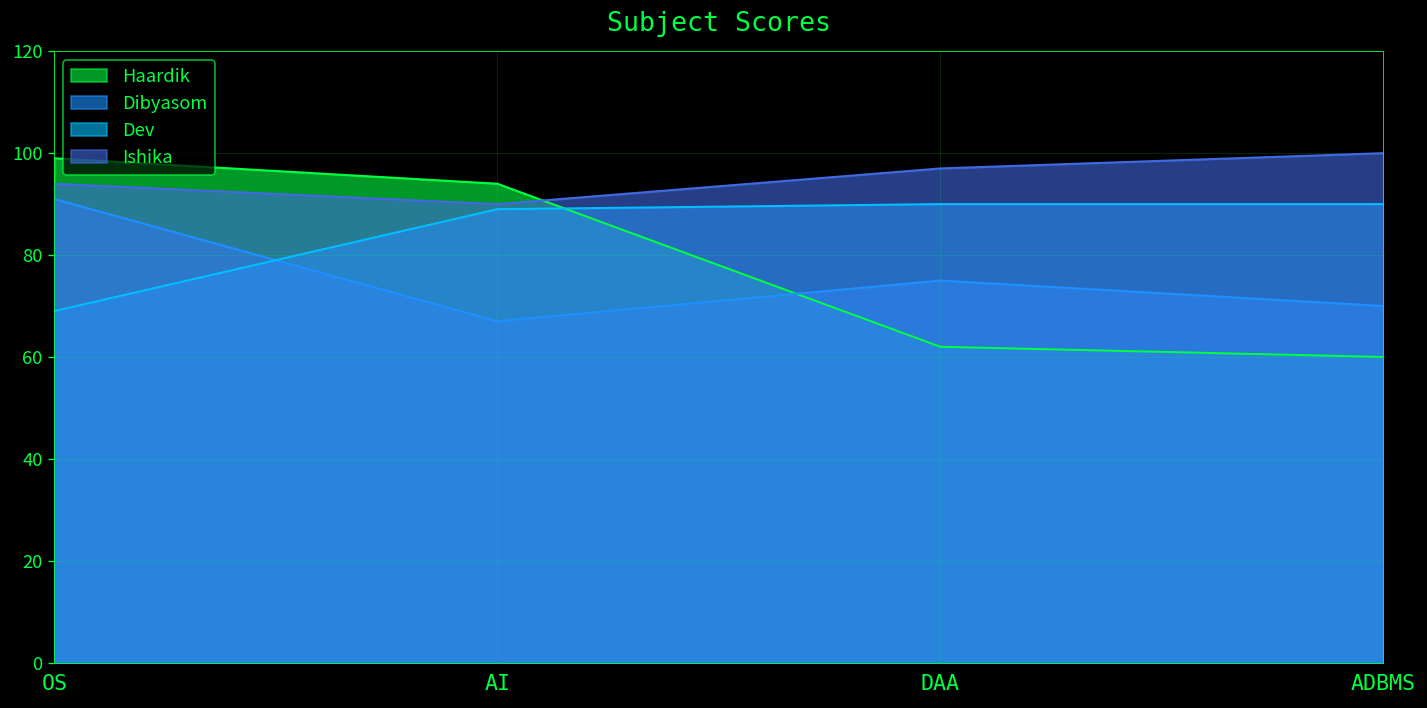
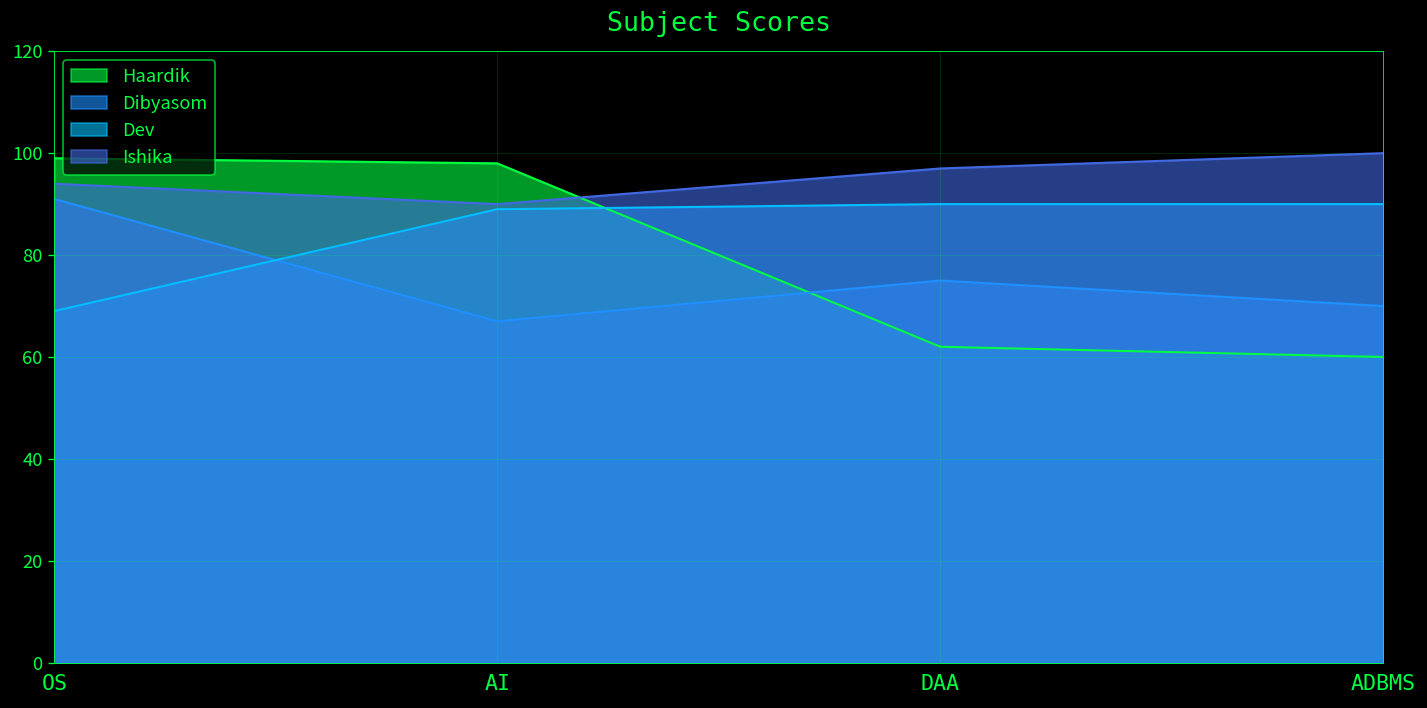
Haardik, AI: 94 -> 98
